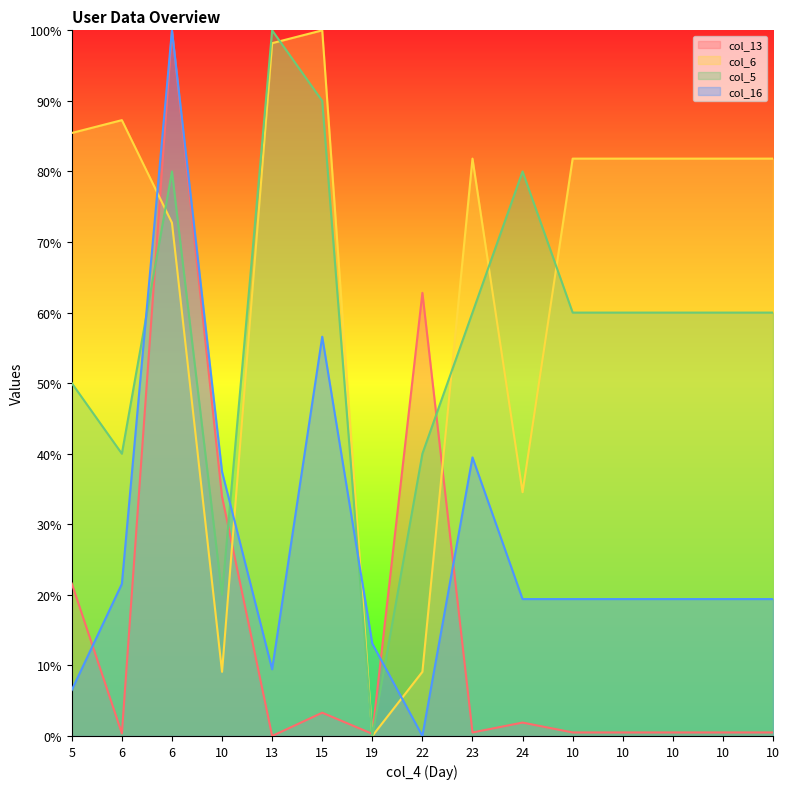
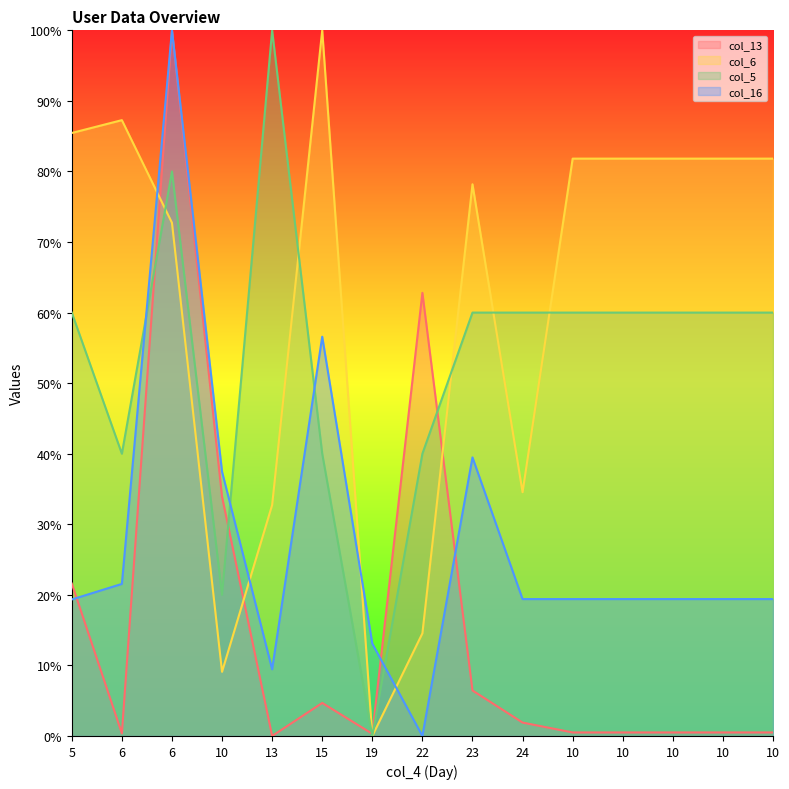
col_5, 5: 50% -> 60%
col_16, 5: 7% -> 19%
col_6, 13: 98% -> 33%
col_13, 15: 3% -> 5%
col_5, 15: 90% -> 40%
col_6, 22: 9% -> 15%
col_13, 23: 0% -> 6%
col_6, 23: 82% -> 78%
col_5, 24: 80% -> 60%
